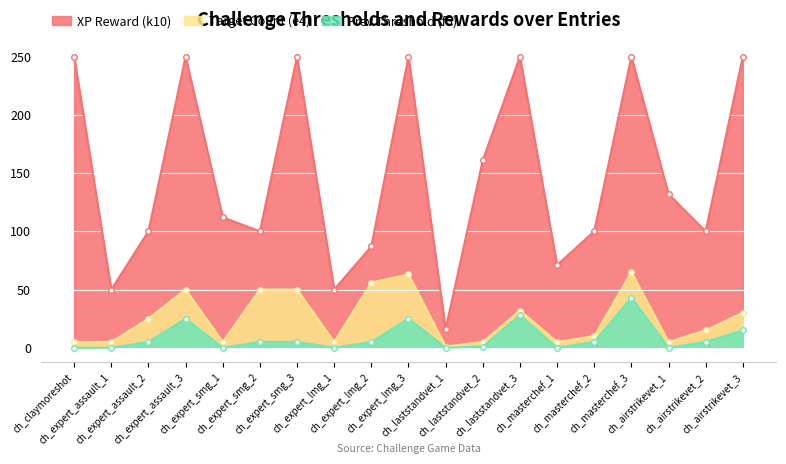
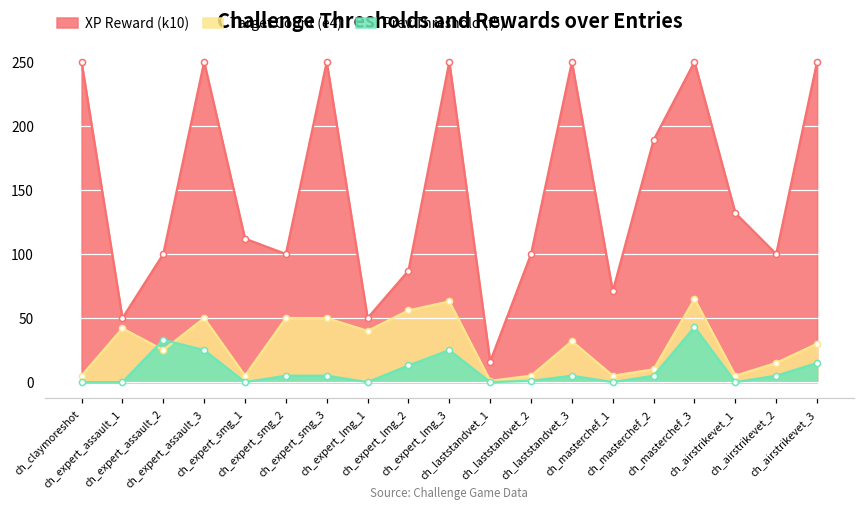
Target Count (e4), ch_expert_assault_1: 5 -> 42
Prev Threshold (f5), ch_expert_assault_2: 5 -> 33
Target Count (e4), ch_expert_lmg_1: 5 -> 40
Prev Threshold (f5), ch_expert_lmg_2: 5 -> 13
XP Reward (k10), ch_laststandvet_2: 161 -> 100
Prev Threshold (f5), ch_laststandvet_3: 28 -> 5
XP Reward (k10), ch_masterchef_2: 100 -> 189
